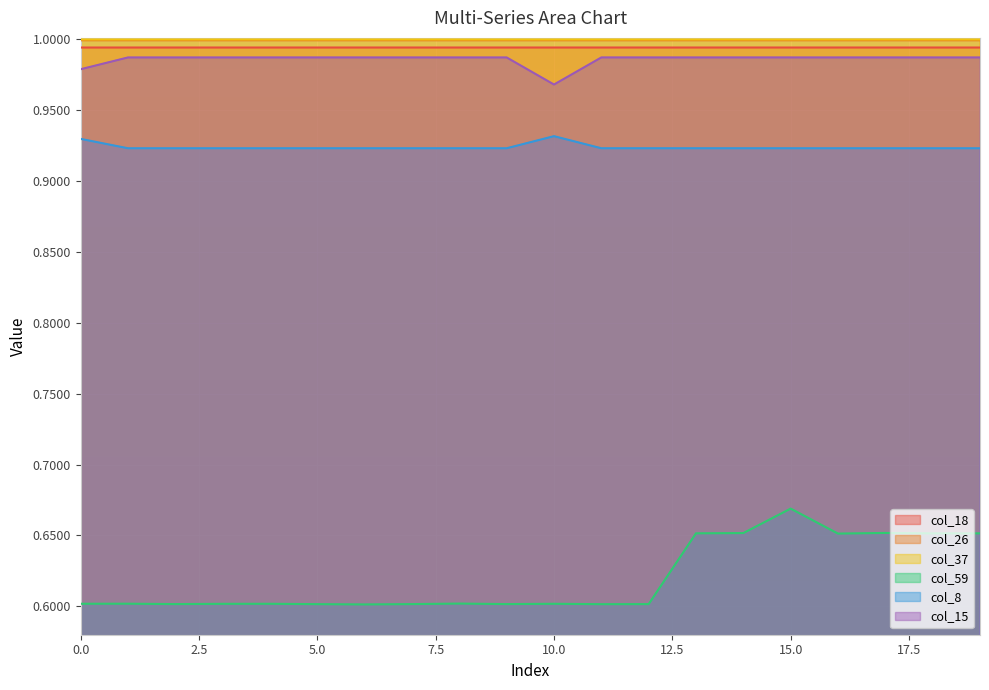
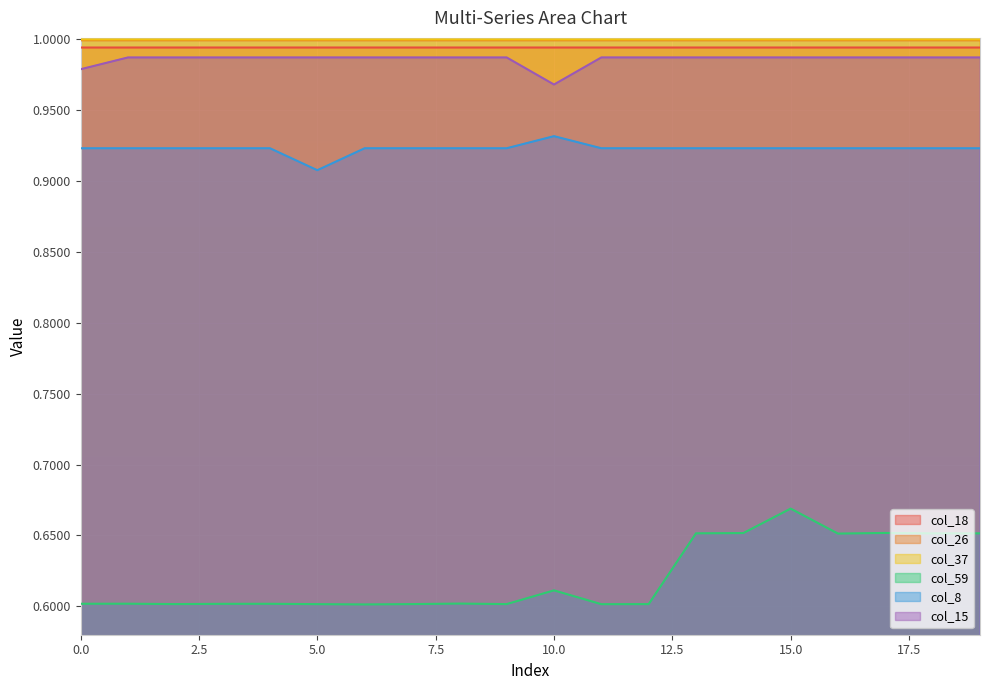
col_8, 0.0: 0.930 -> 0.923
col_8, 5.0: 0.923 -> 0.908
col_59, 10.0: 0.602 -> 0.611
